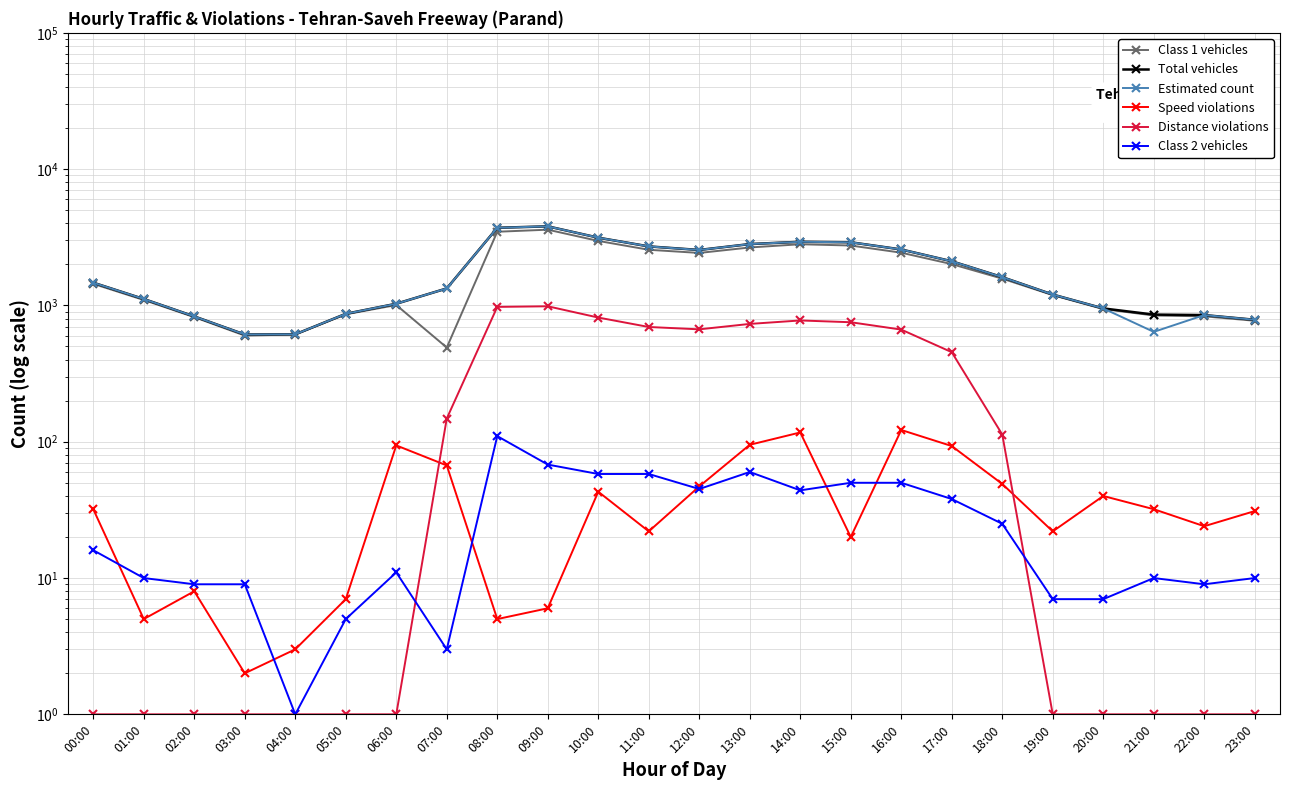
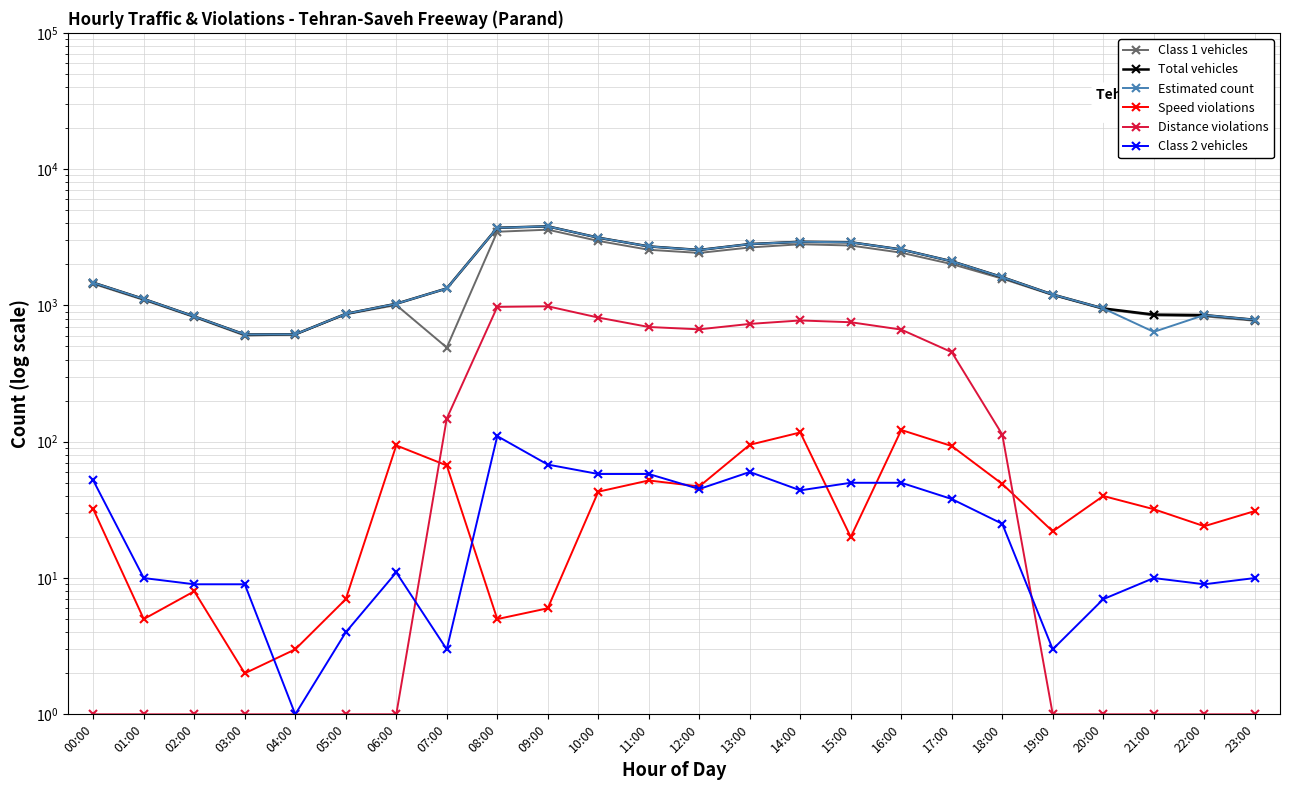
Class 2 vehicles, 00:00: 16 -> 52
Class 2 vehicles, 05:00: 5 -> 4
Speed violations, 11:00: 22 -> 52
Class 2 vehicles, 19:00: 7 -> 3
